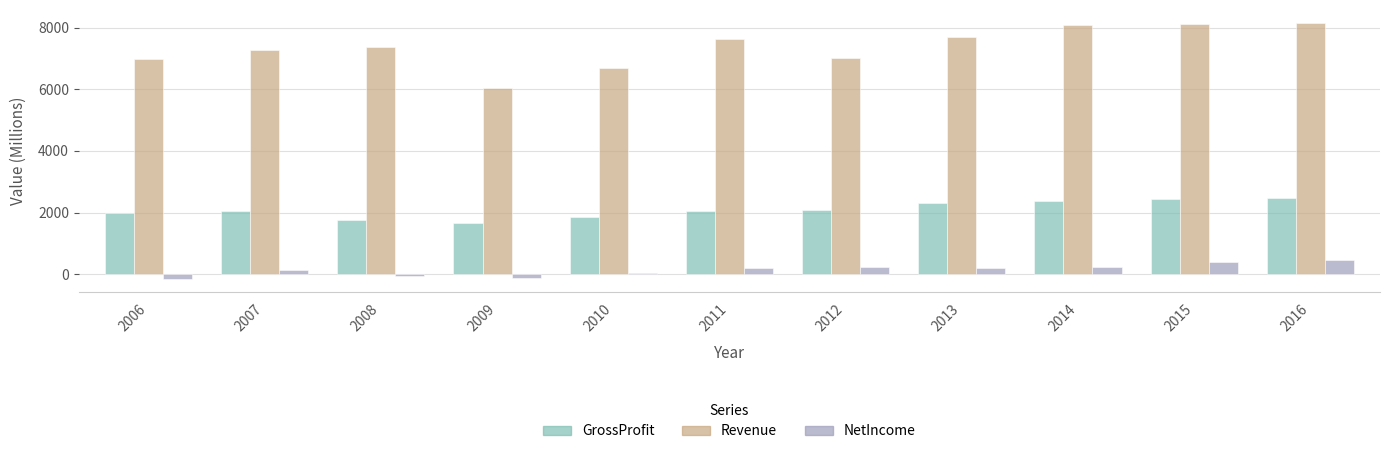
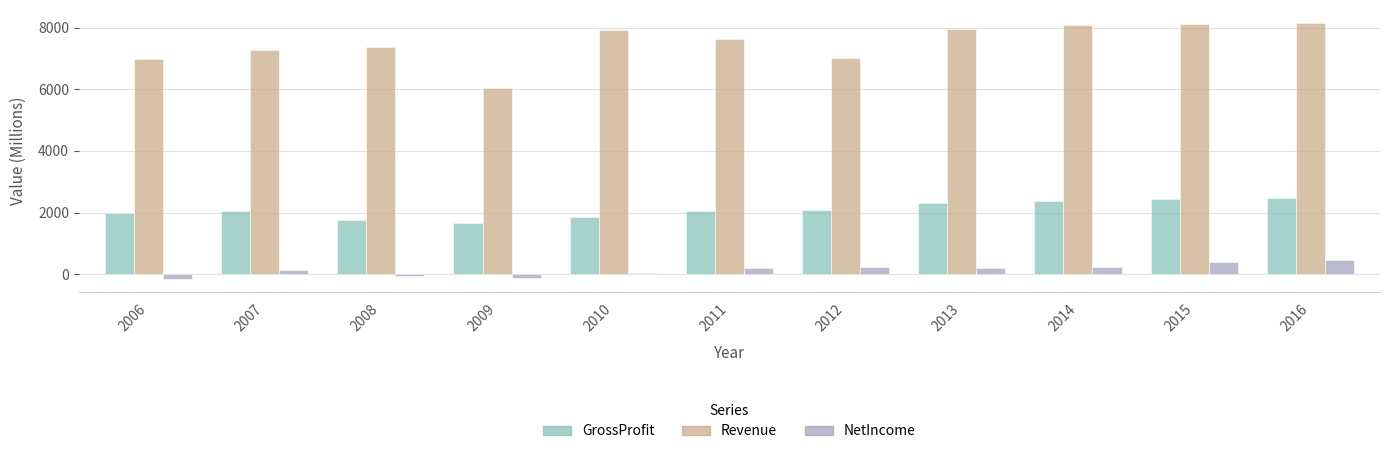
Revenue, 2010: 6700 -> 7900
Revenue, 2013: 7700 -> 8000
